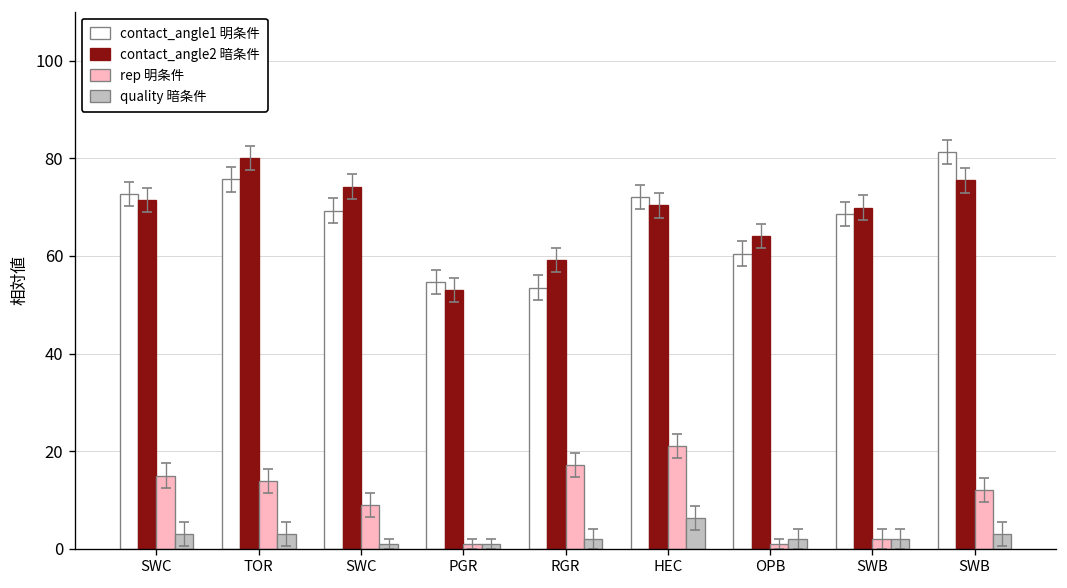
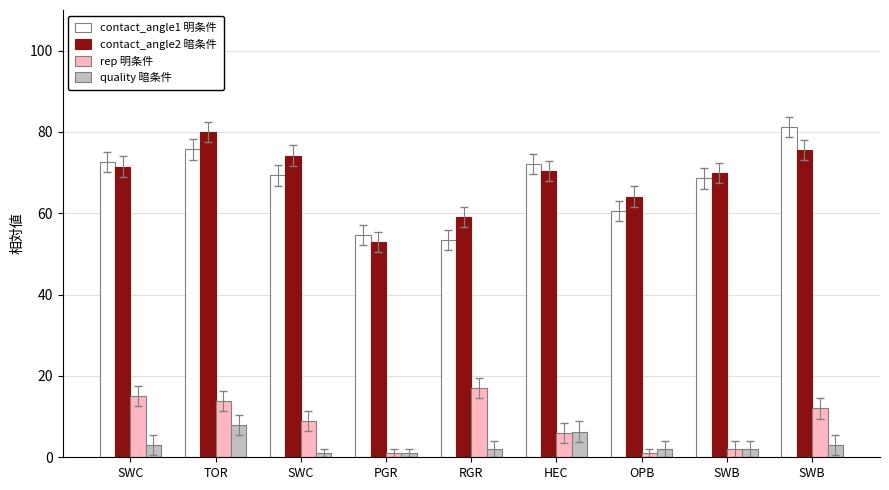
quality 暗条件, TOR: 3 -> 8
rep 明条件, HEC: 21 -> 6
